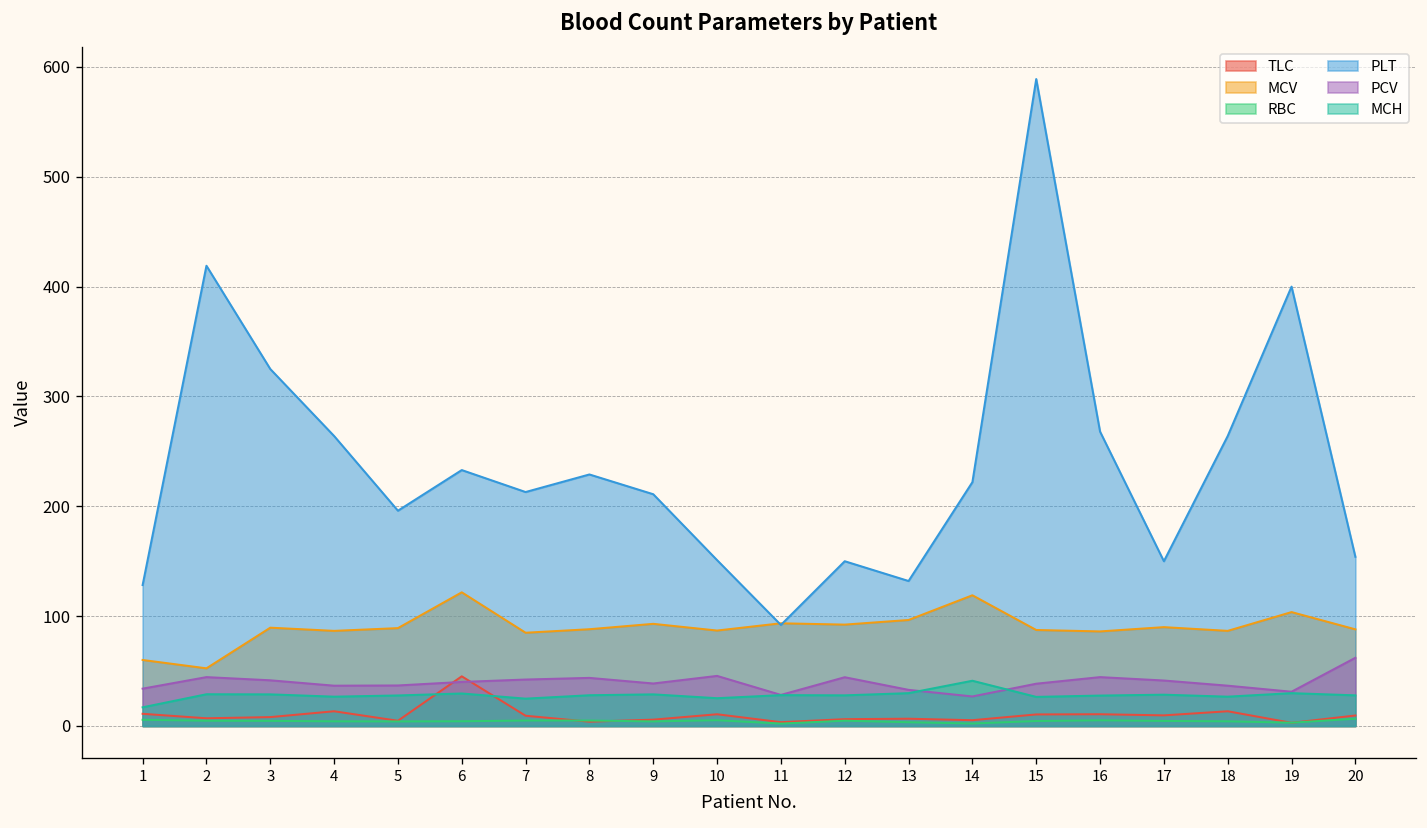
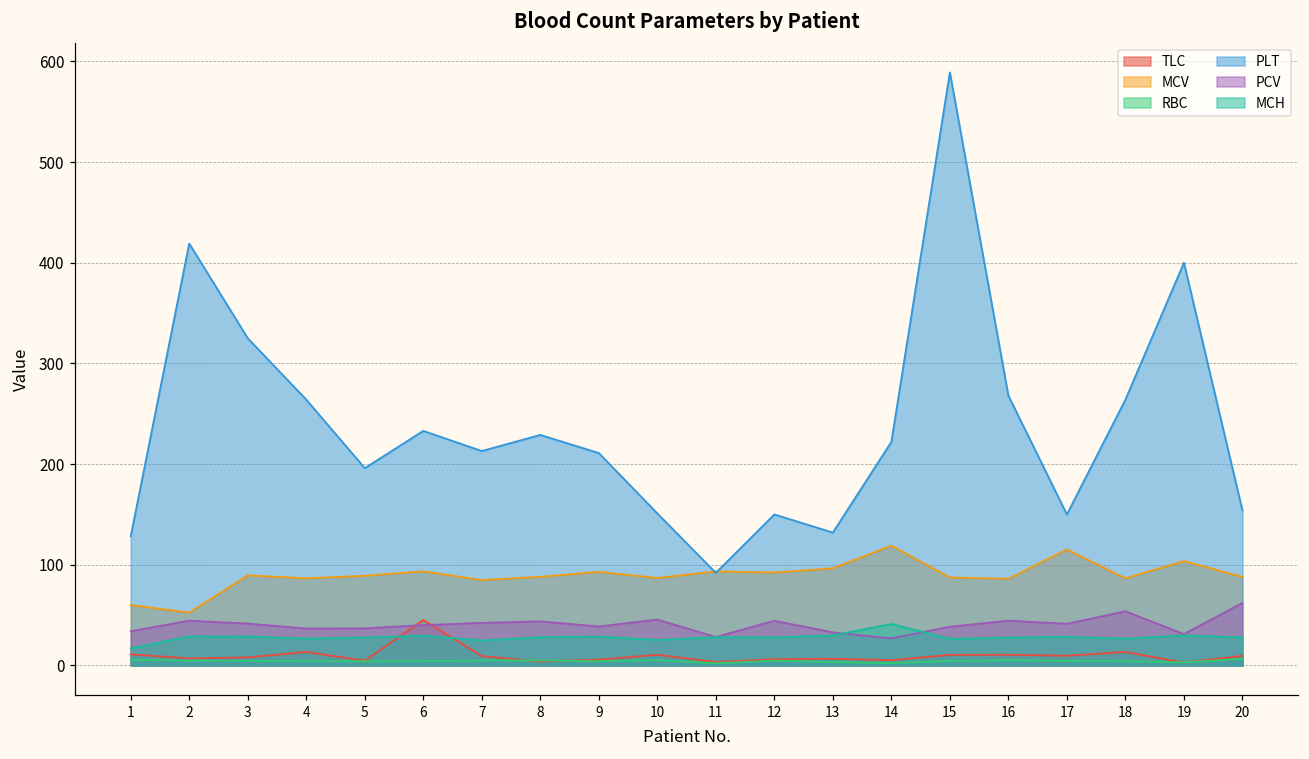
MCV, 6: 120 -> 90
MCV, 17: 90 -> 120
PCV, 18: 40 -> 50
